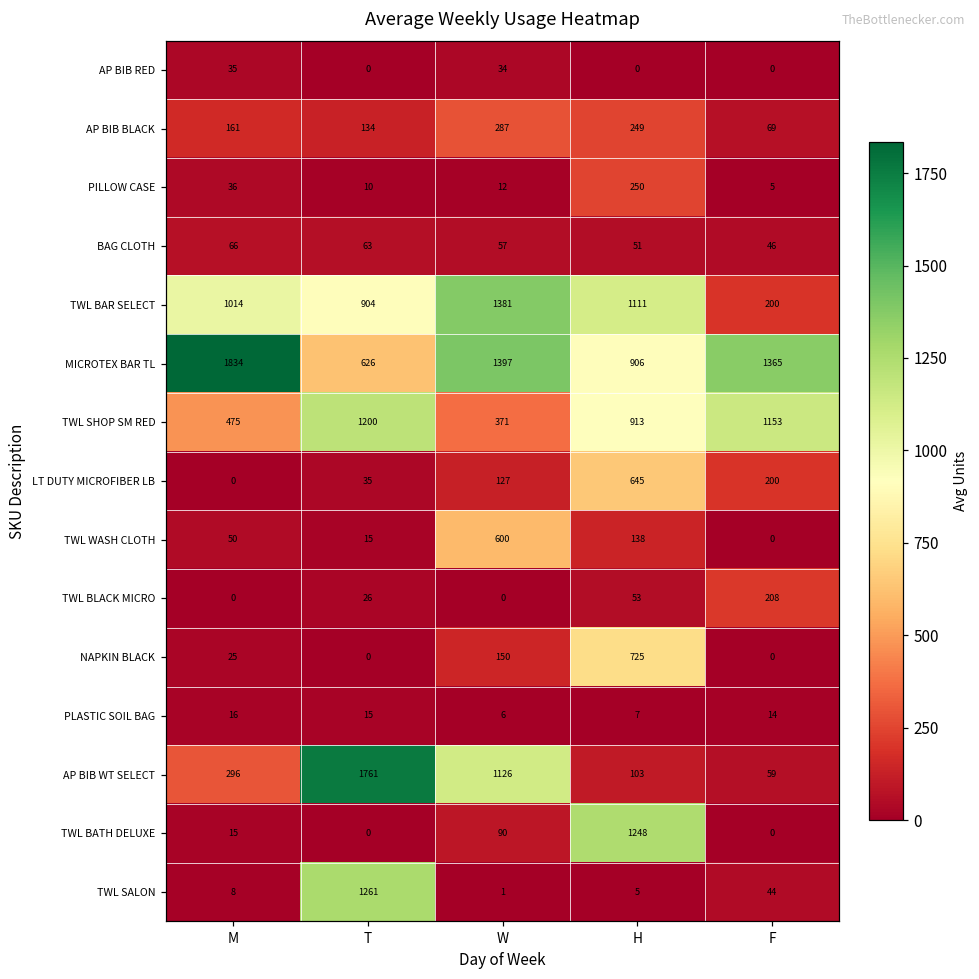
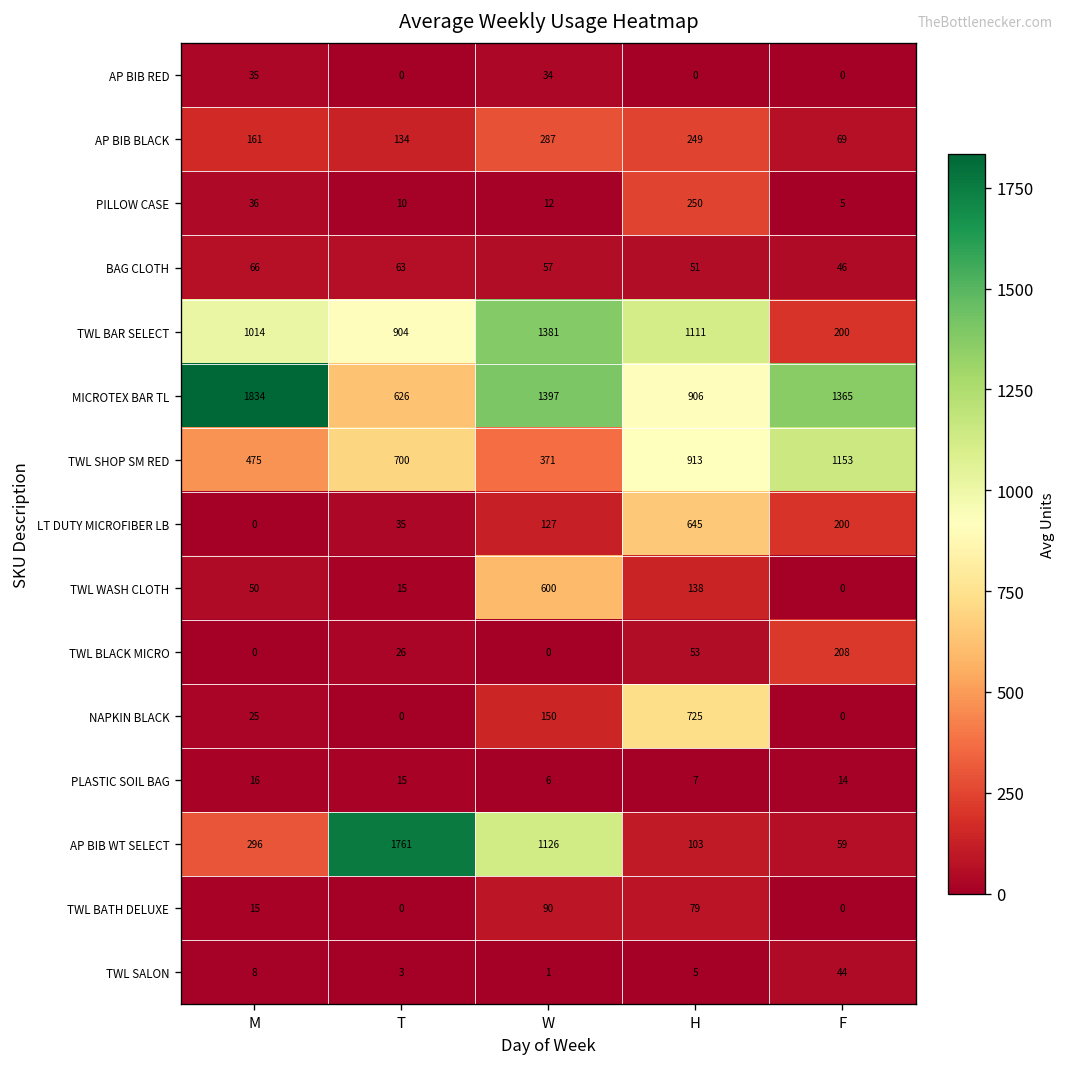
TWL SHOP SM RED, T: 1200 -> 700
TWL BATH DELUXE, H: 1248 -> 79
TWL SALON, T: 1261 -> 3
